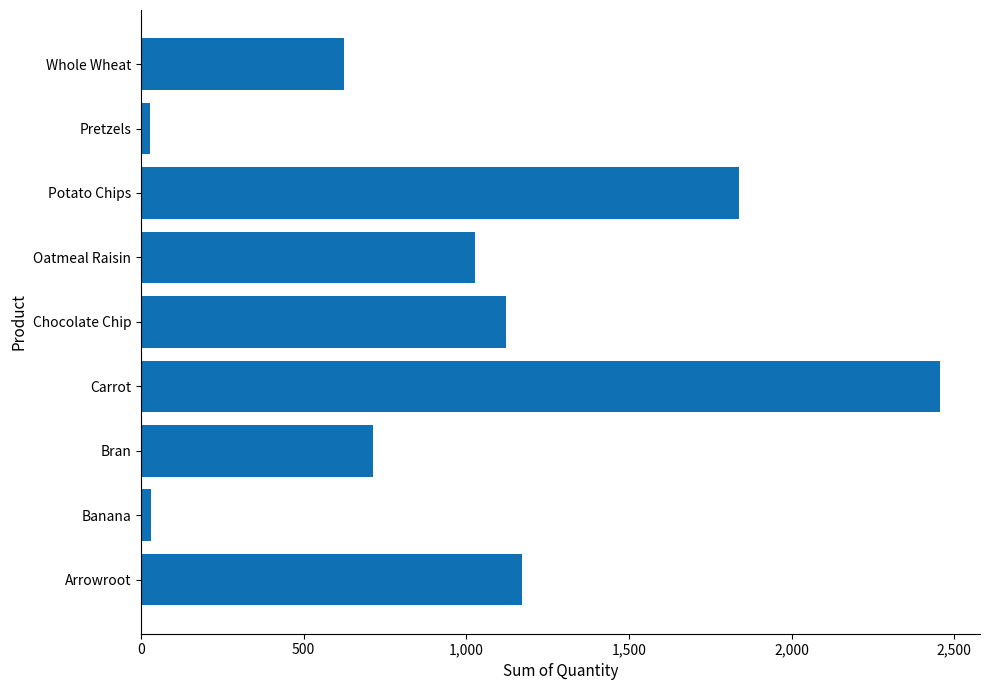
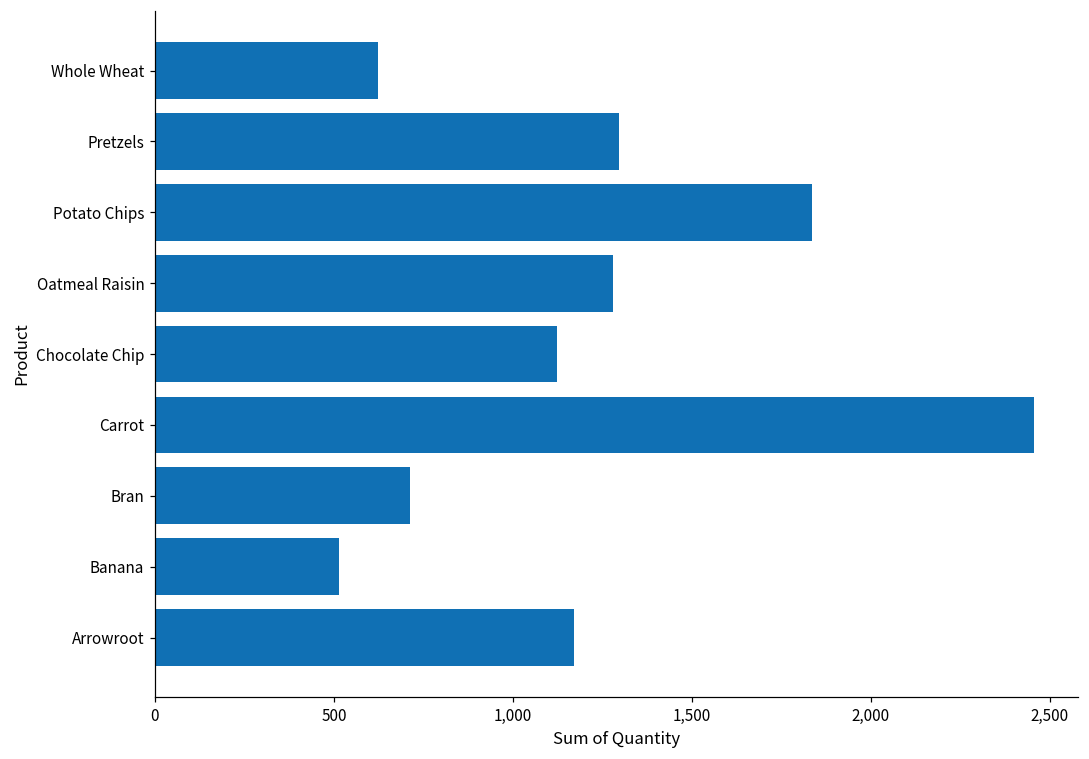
Pretzels: 30 -> 1,300
Oatmeal Raisin: 1,030 -> 1,280
Banana: 30 -> 510
